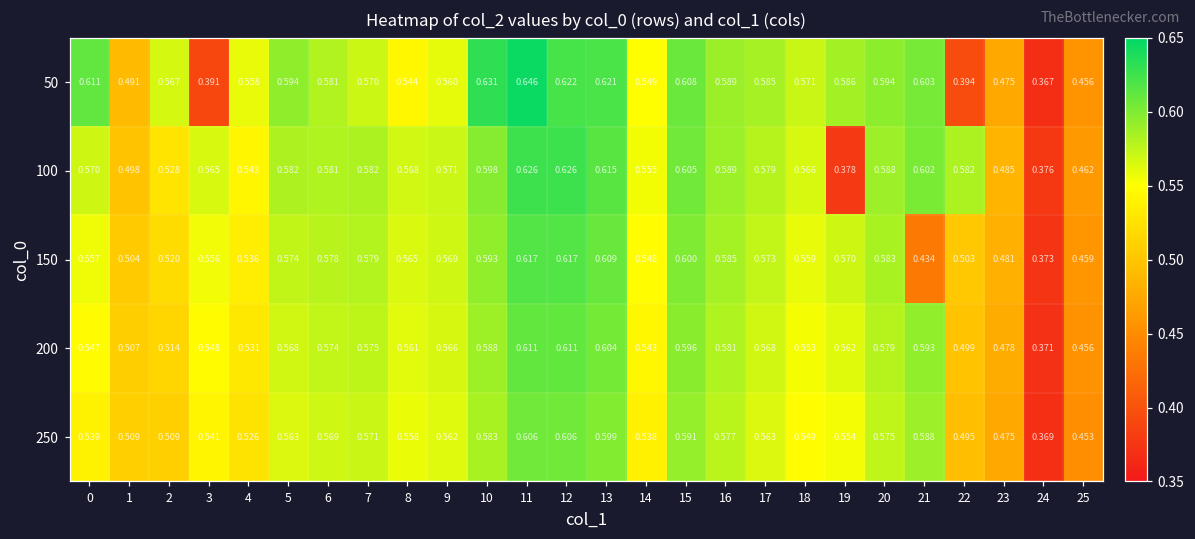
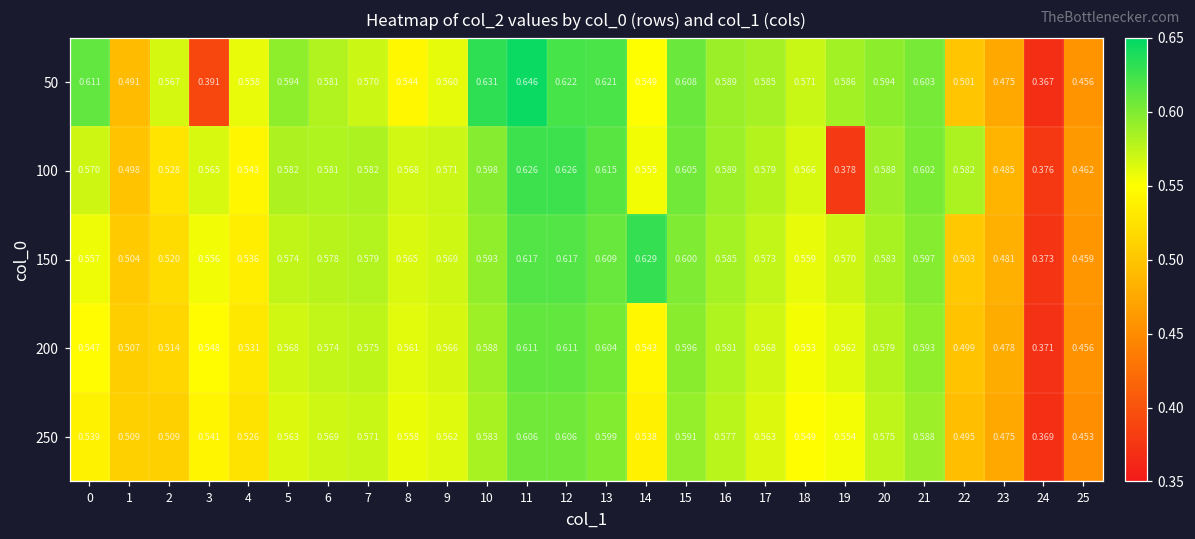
50, 22: 0.394 -> 0.501
150, 14: 0.548 -> 0.629
150, 21: 0.434 -> 0.597
